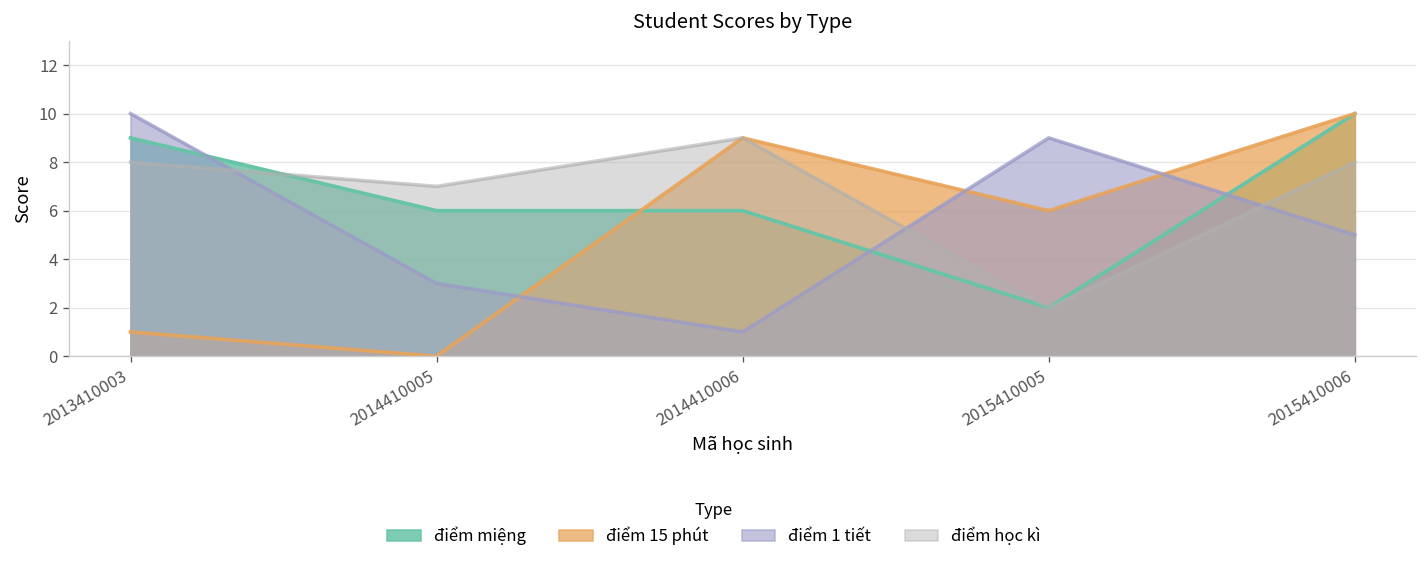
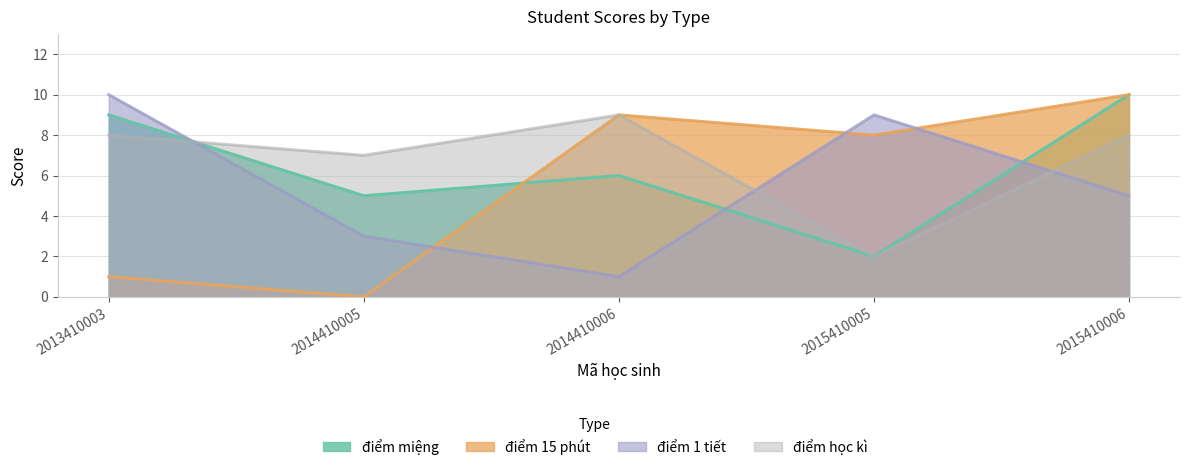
điểm miệng, 2014410005: 6 -> 5
điểm 15 phút, 2015410005: 6 -> 8
